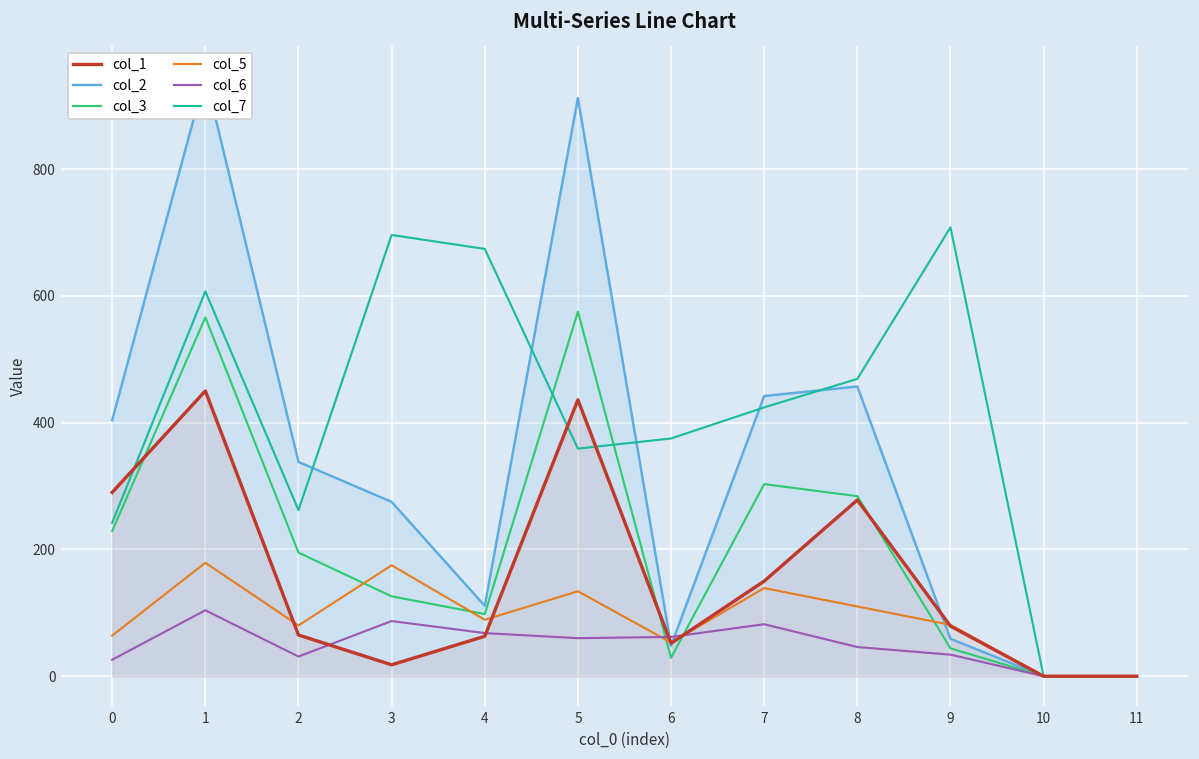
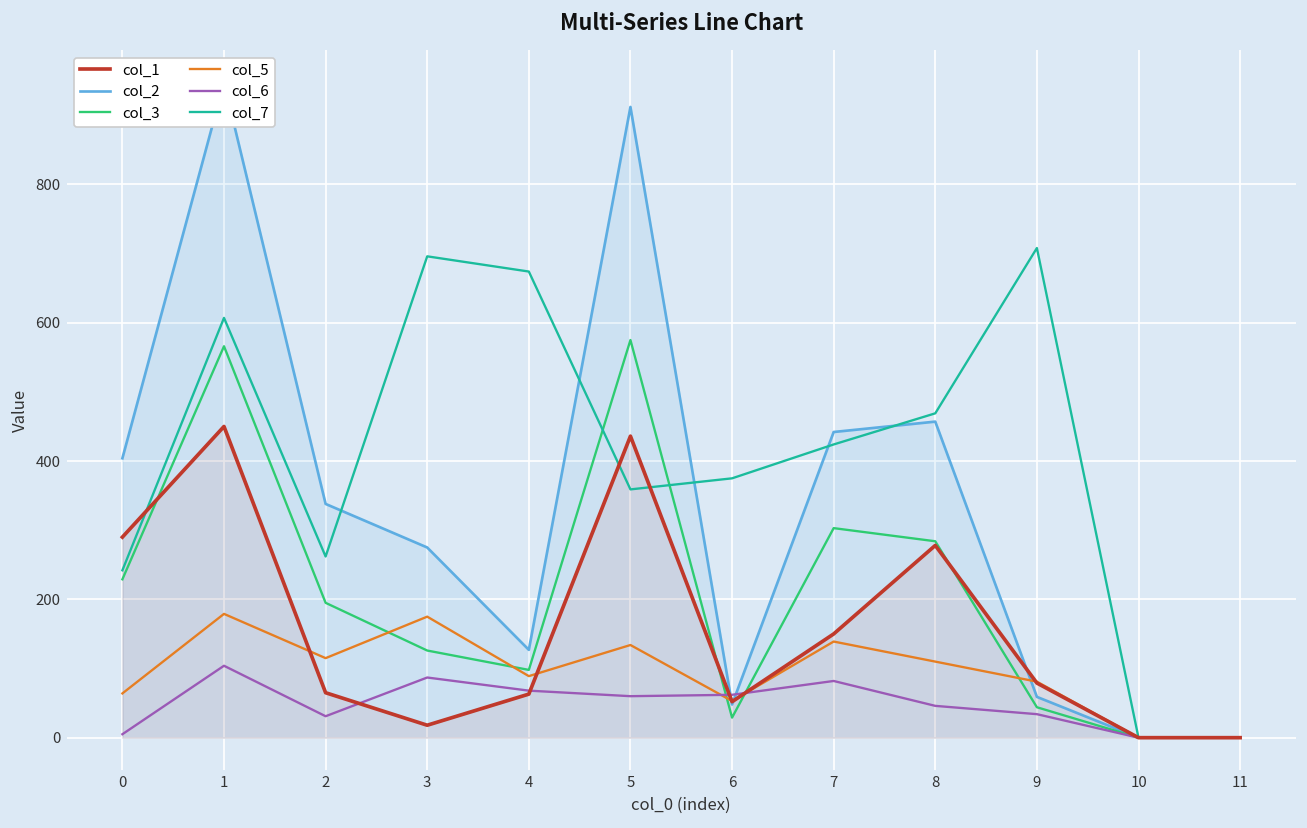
col_6, 0: 30 -> 10
col_5, 2: 80 -> 120
col_2, 4: 110 -> 130
